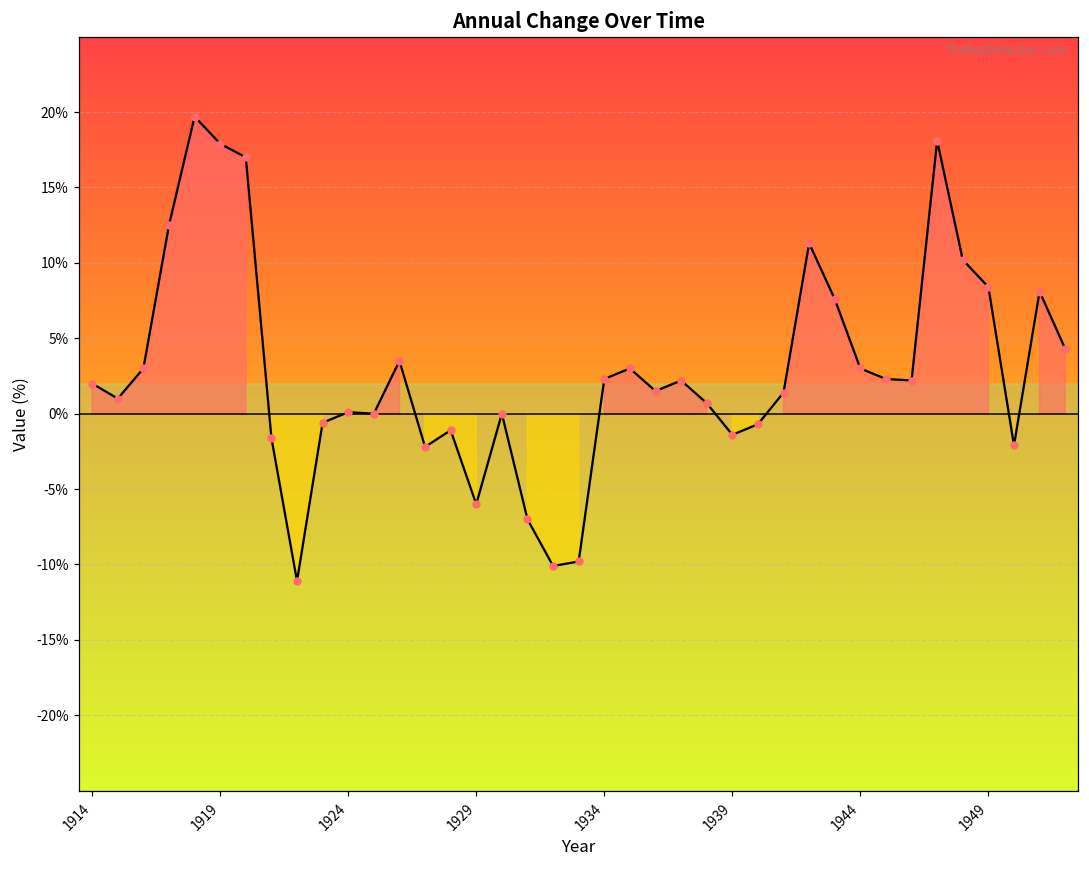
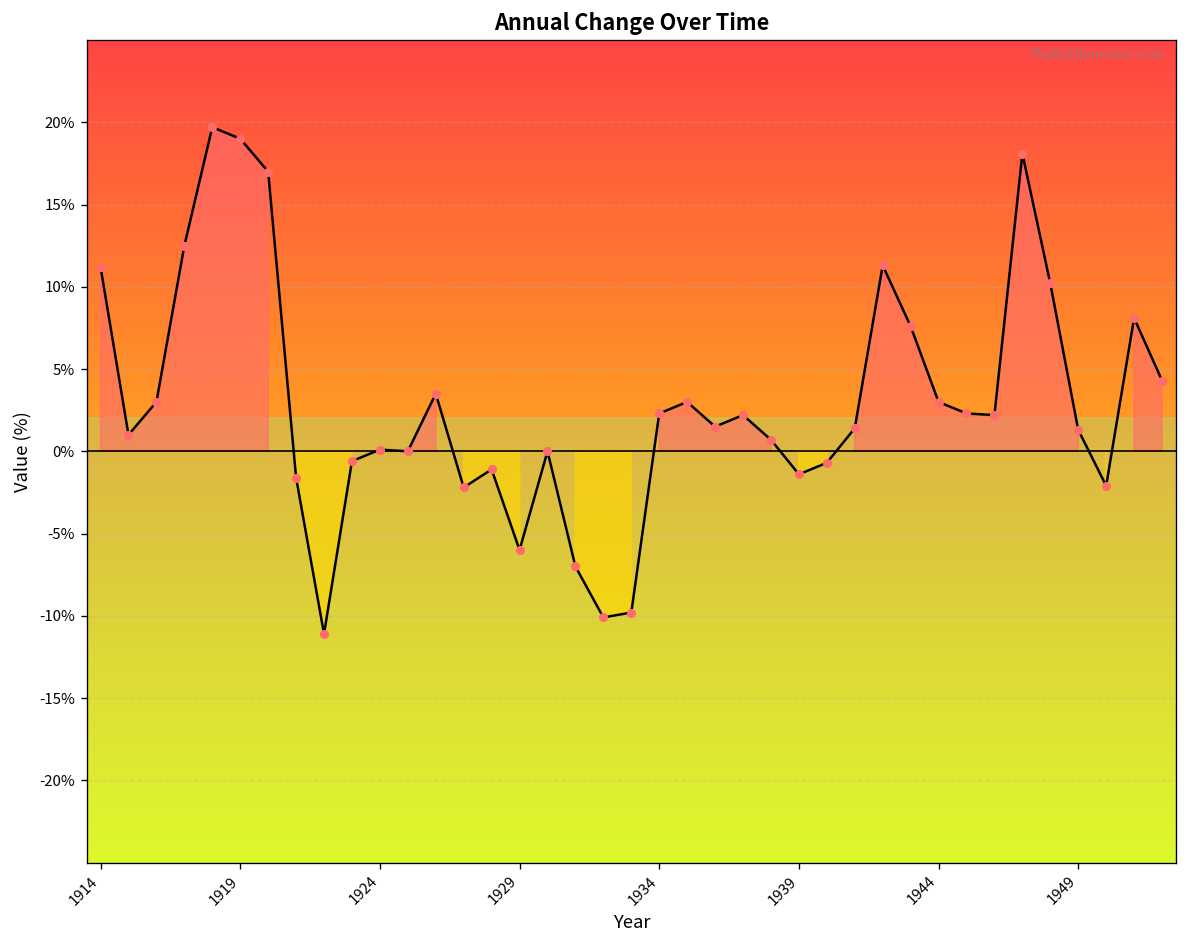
1914: 2.0% -> 11.2%
1919: 17.9% -> 19.0%
1949: 8.4% -> 1.3%
